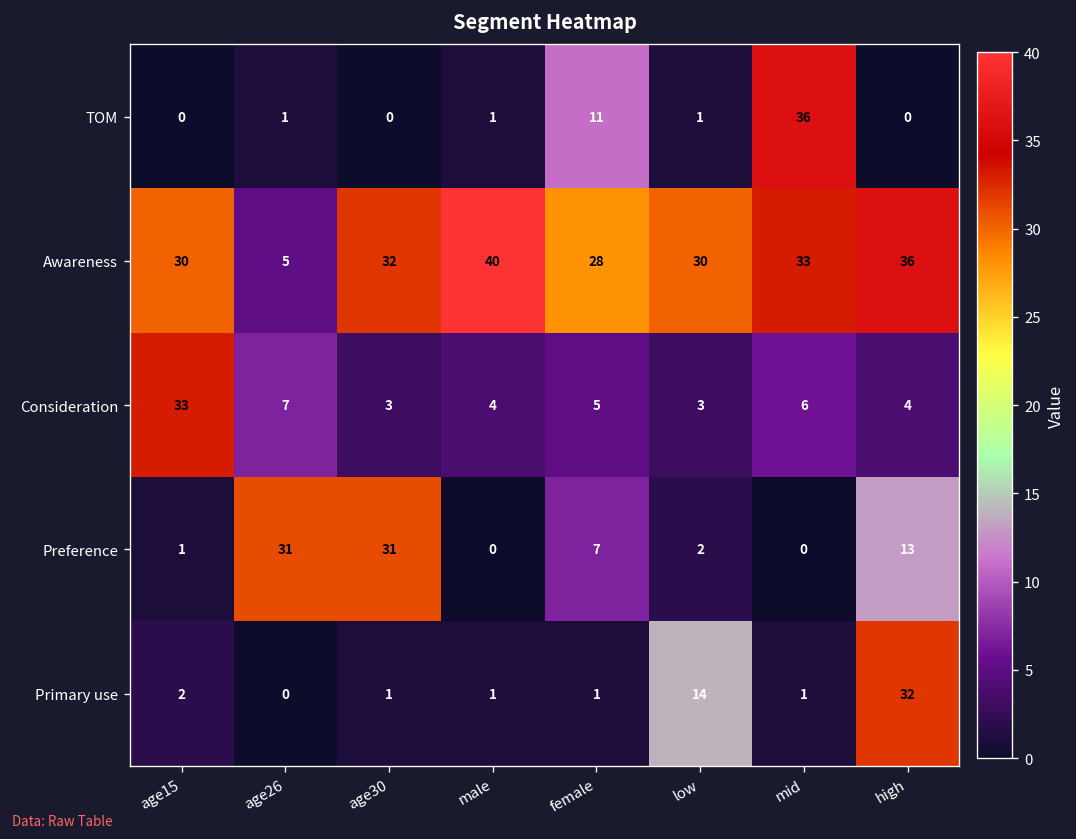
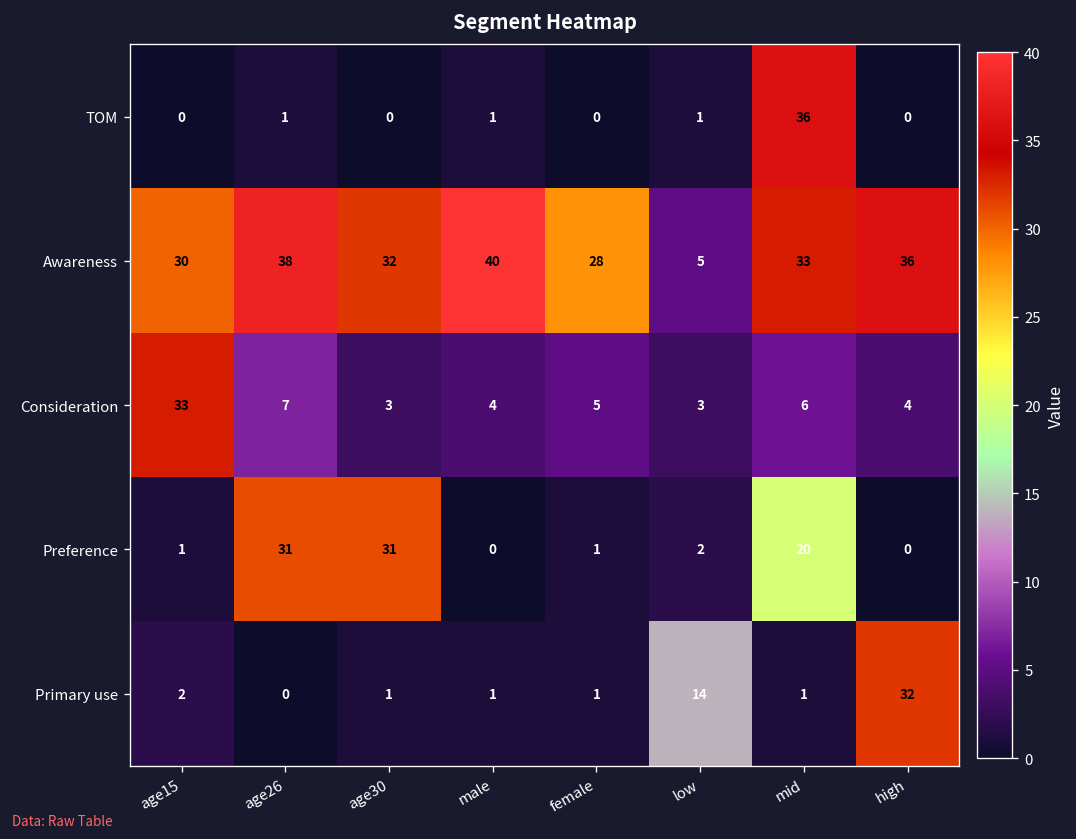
TOM, female: 11 -> 0
Awareness, age26: 5 -> 38
Awareness, low: 30 -> 5
Preference, female: 7 -> 1
Preference, mid: 0 -> 20
Preference, high: 13 -> 0
